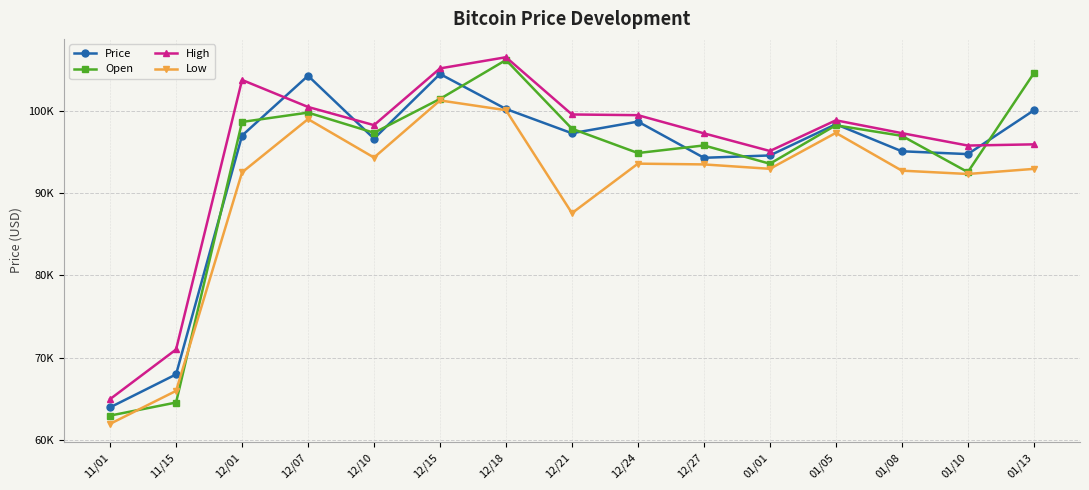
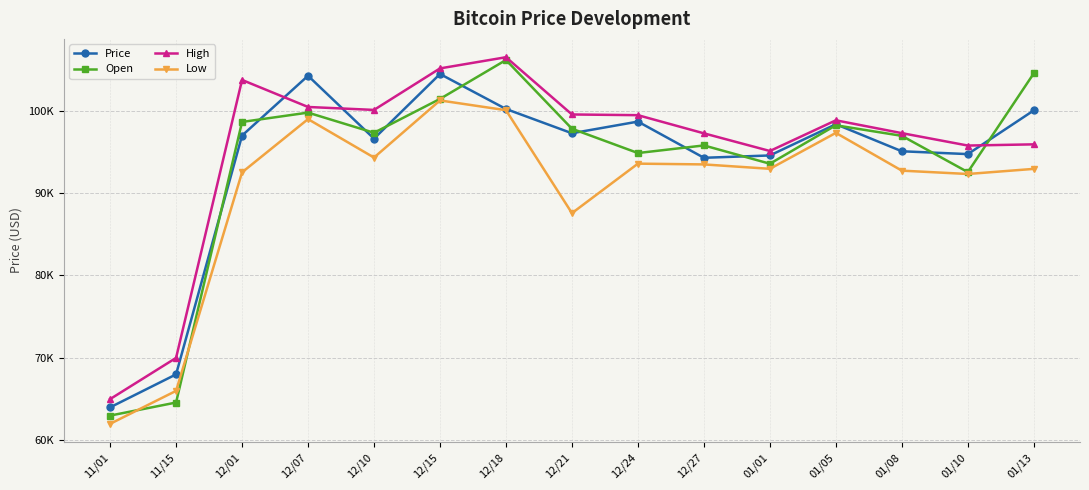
High, 11/15: 71000 -> 70000
High, 12/10: 98000 -> 100000
